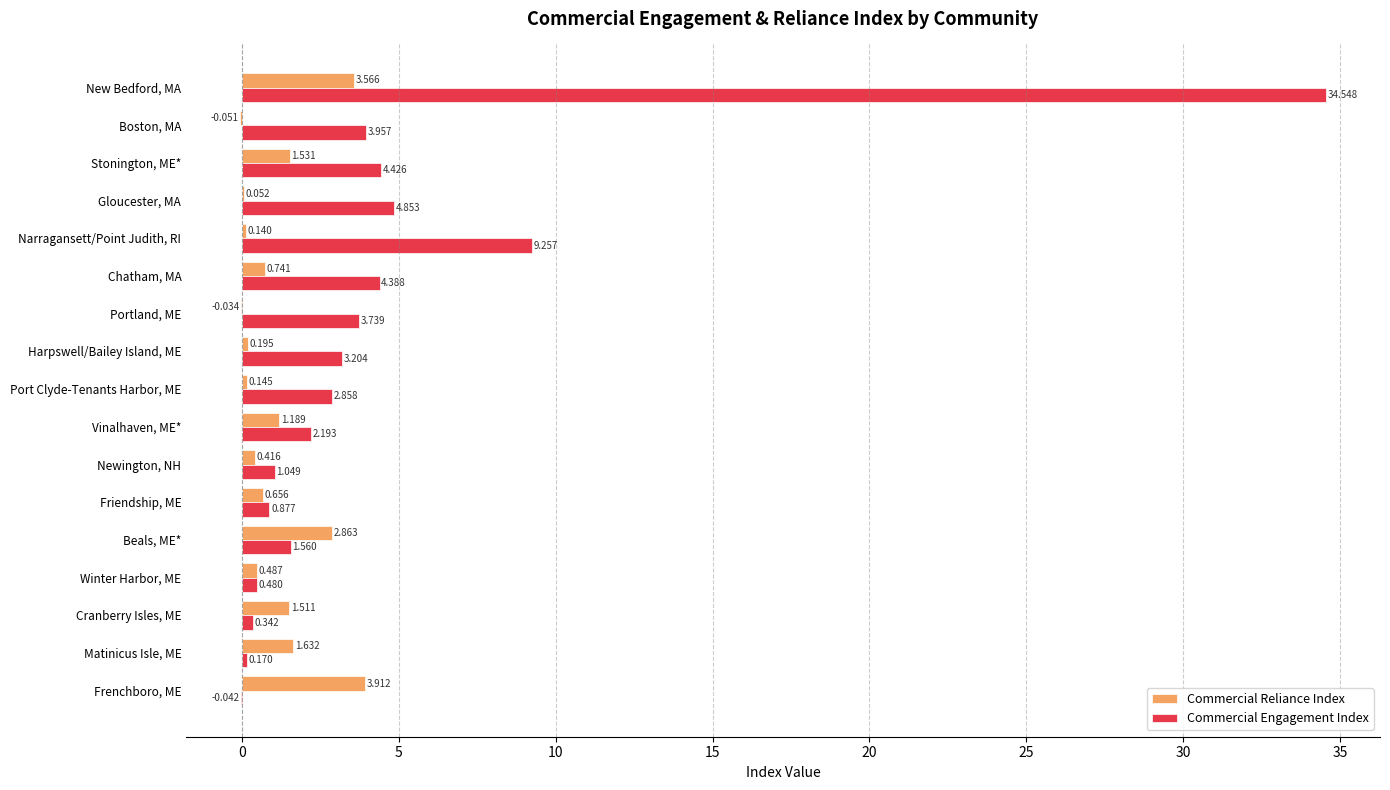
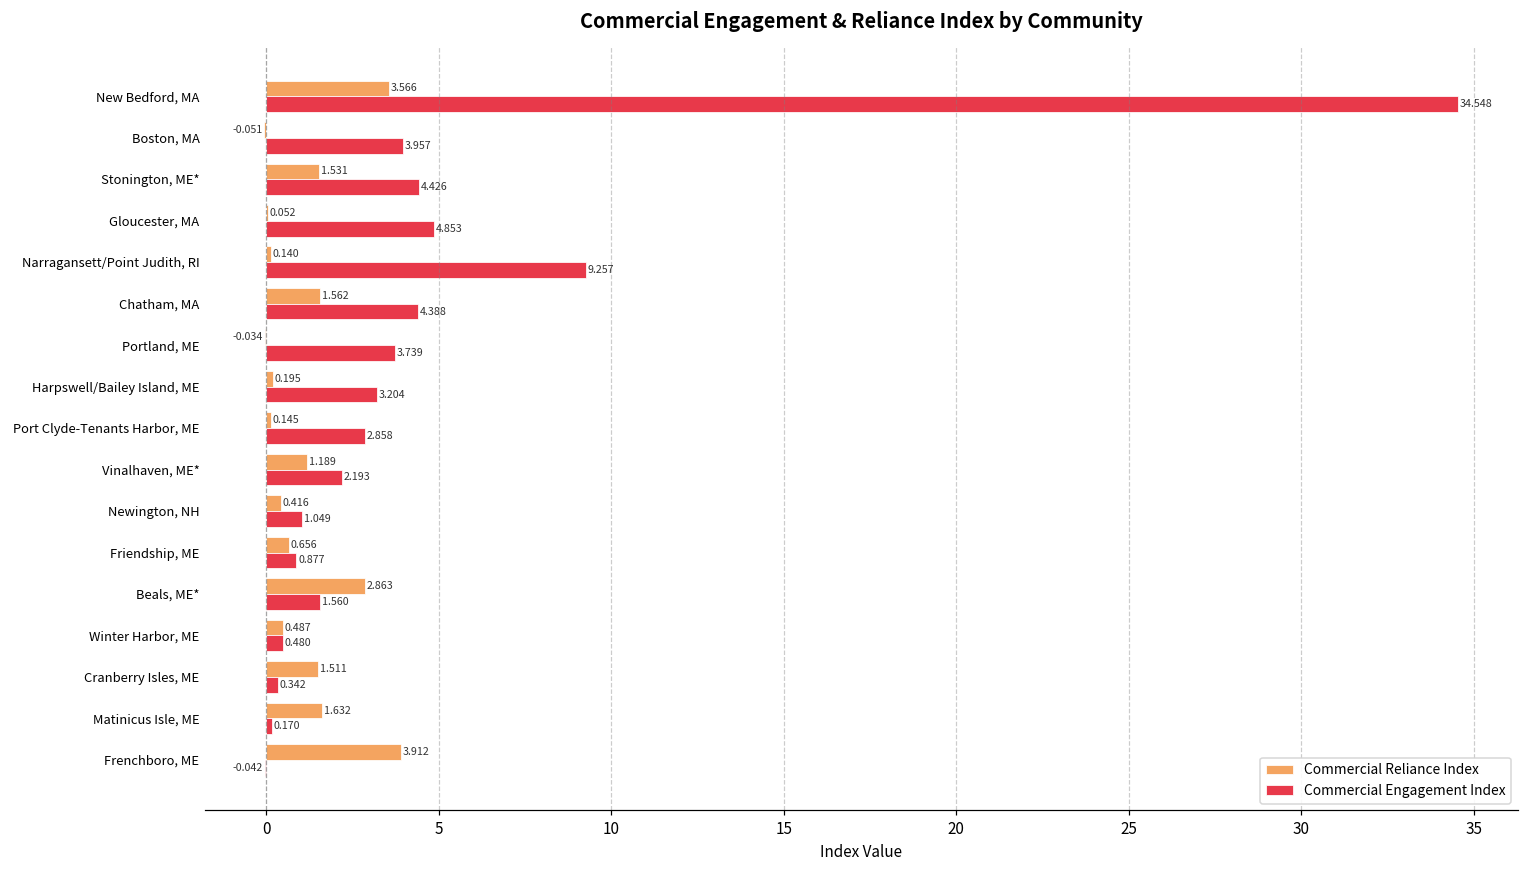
Commercial Reliance Index, Chatham, MA: 0.741 -> 1.562
